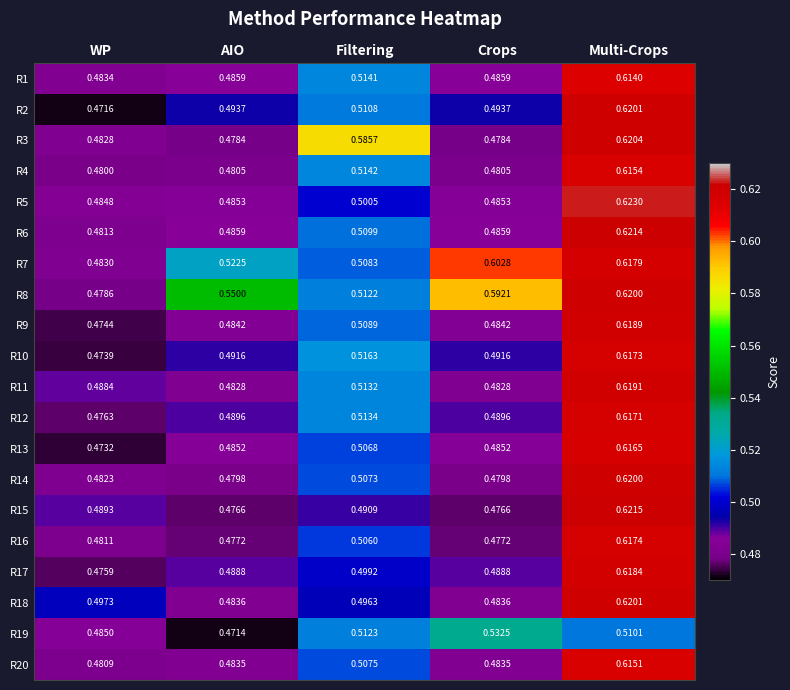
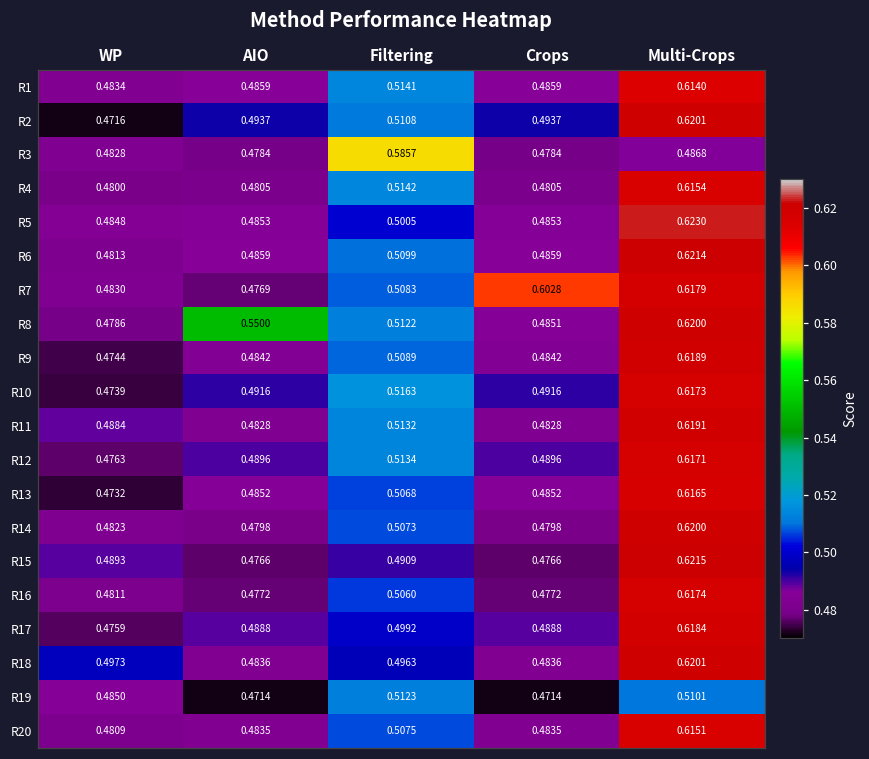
R3, Multi-Crops: 0.6204 -> 0.4868
R7, AIO: 0.5225 -> 0.4769
R8, Crops: 0.5921 -> 0.4851
R19, Crops: 0.5325 -> 0.4714
